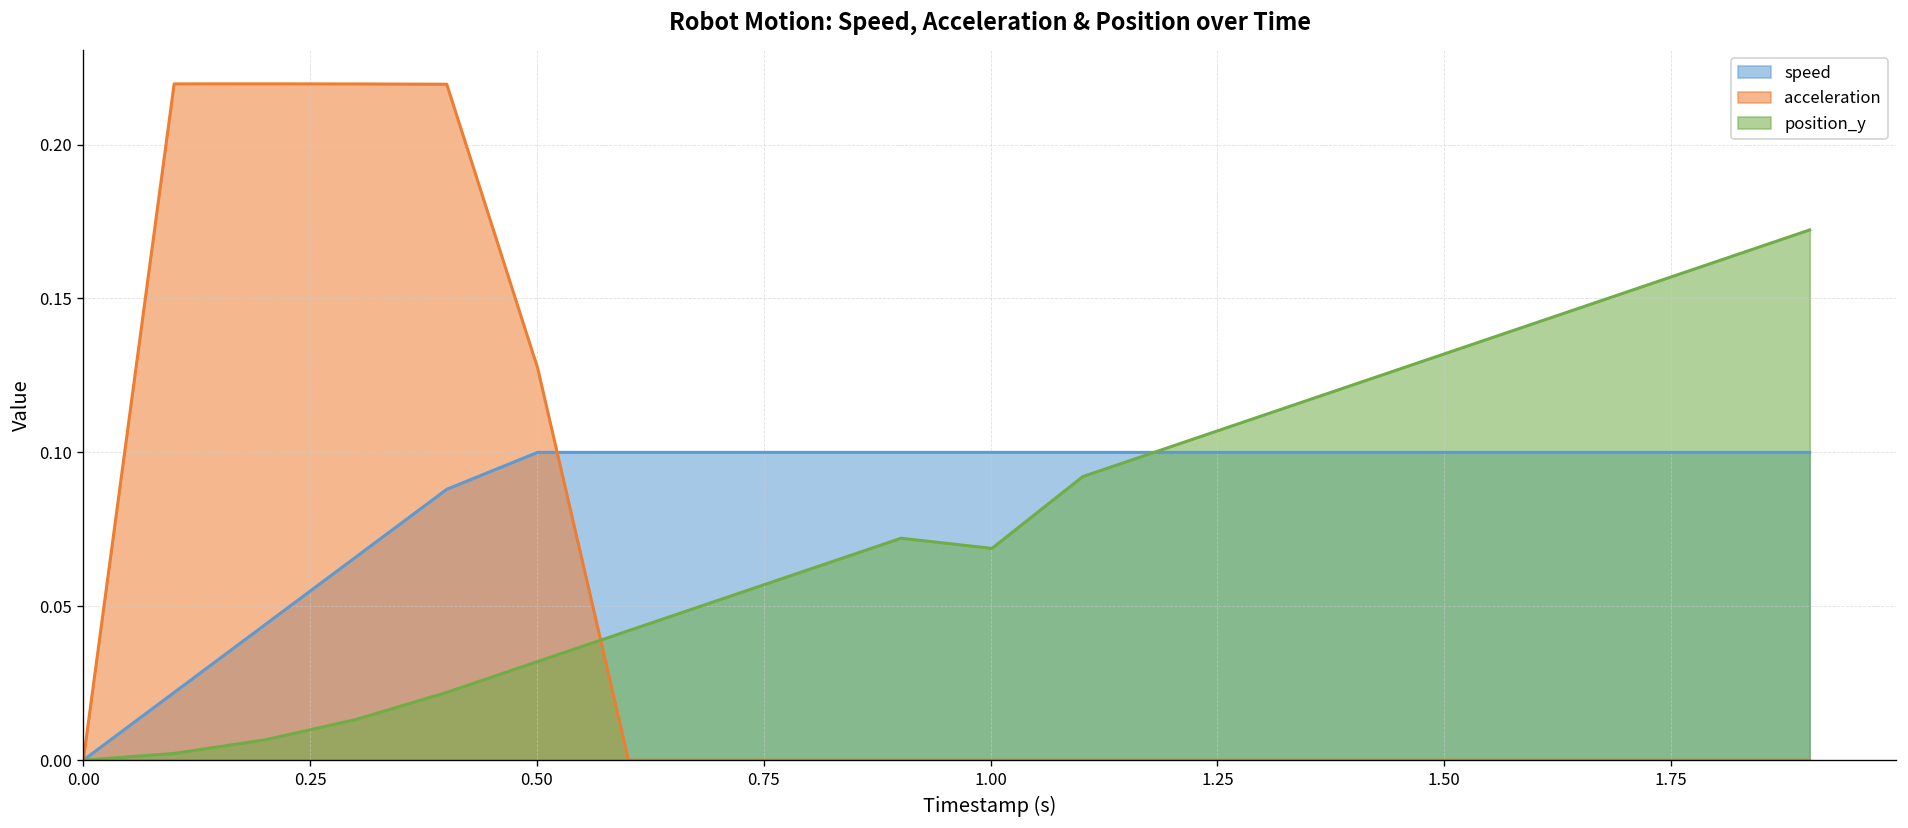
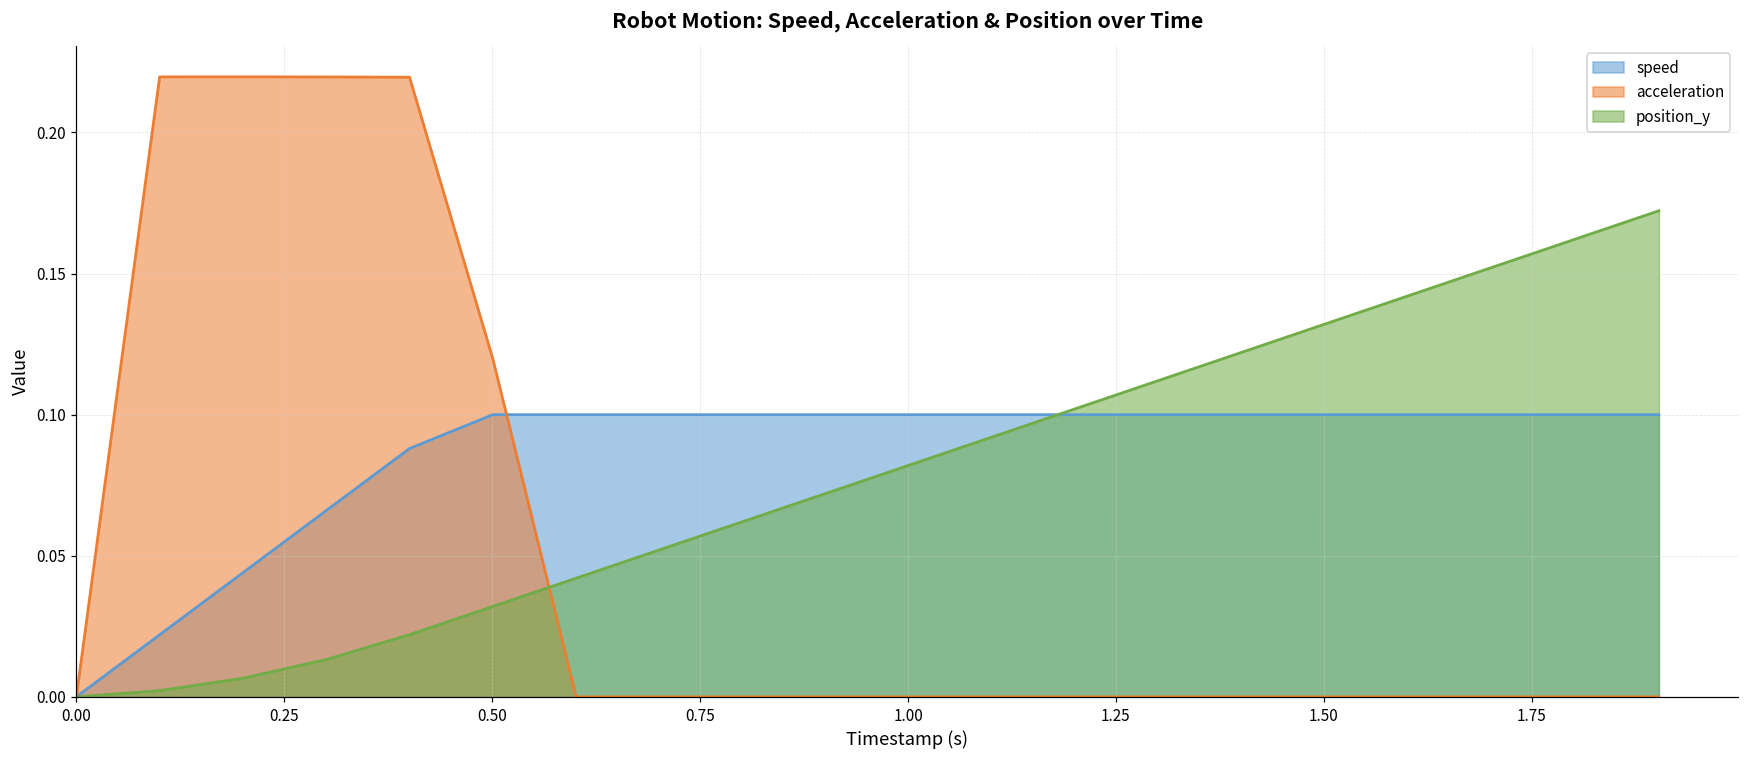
acceleration, 0.50: 0.127 -> 0.120
position_y, 1.00: 0.069 -> 0.082
